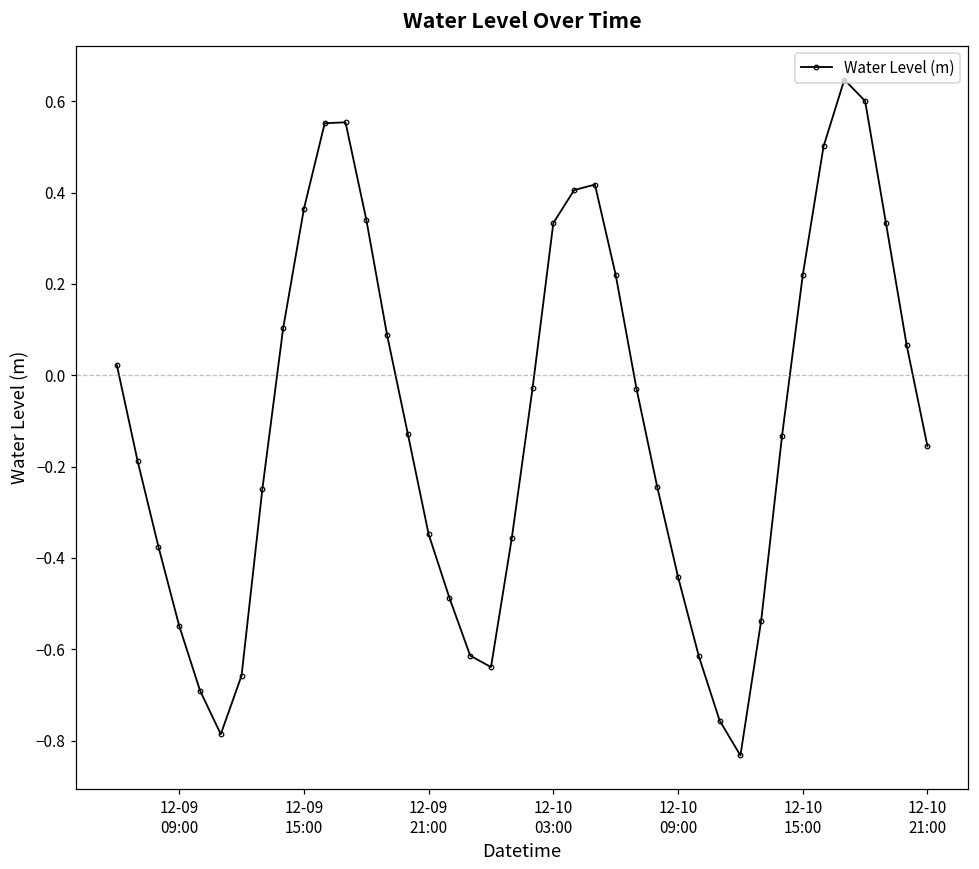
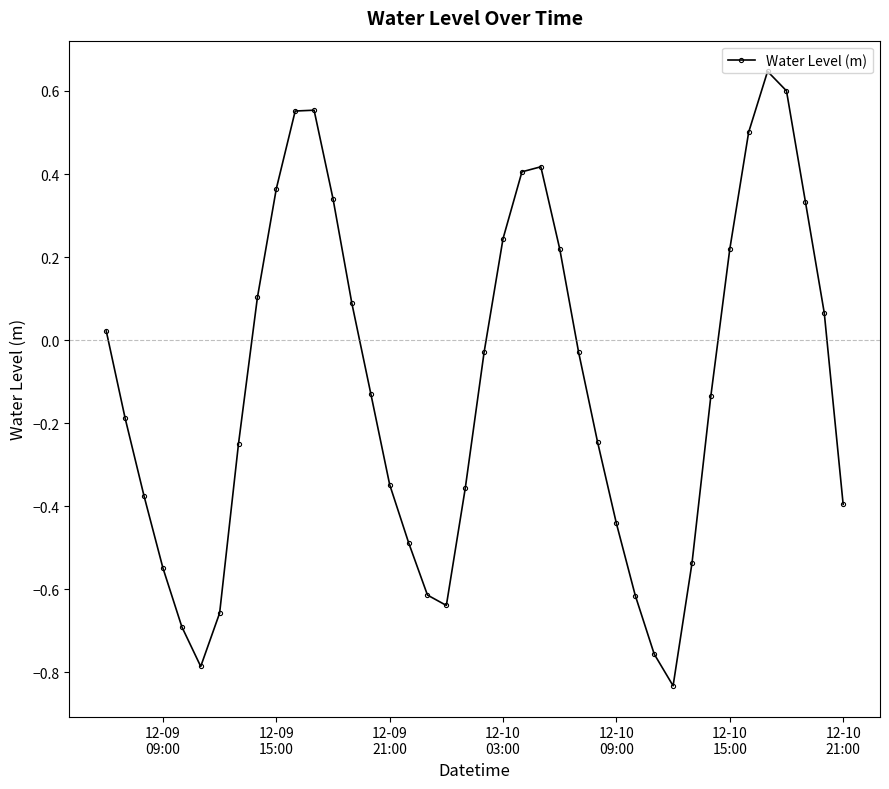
12-10 03:00: 0.33 -> 0.24
12-10 21:00: -0.16 -> -0.40
